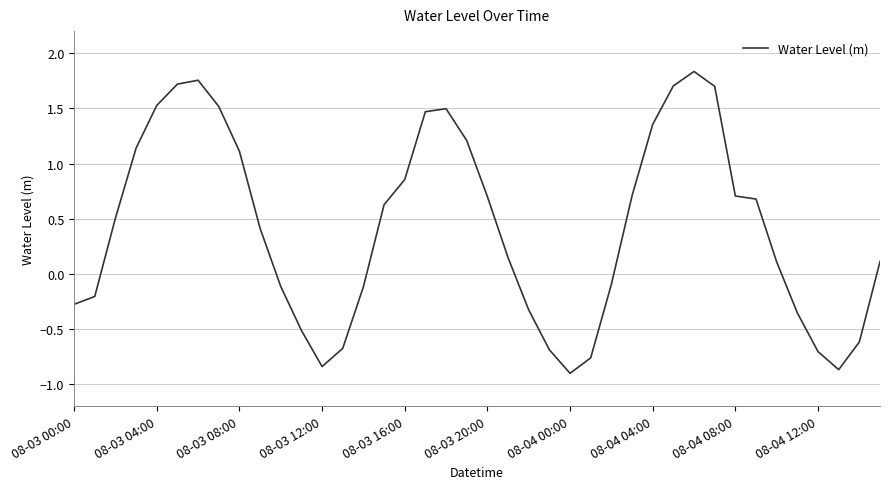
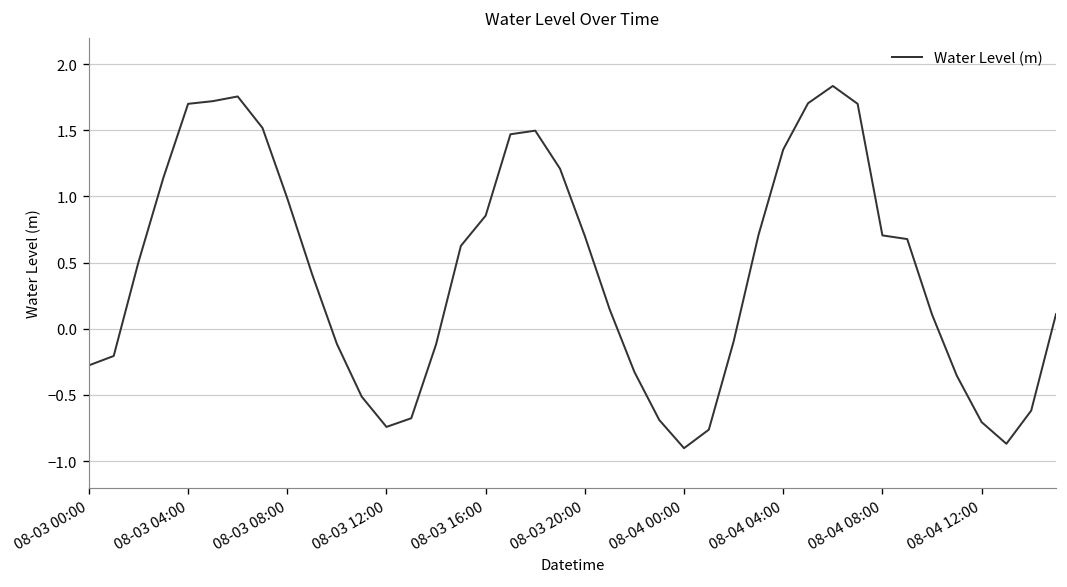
08-03 04:00: 1.53 -> 1.70
08-03 08:00: 1.11 -> 0.99
08-03 12:00: -0.84 -> -0.74
